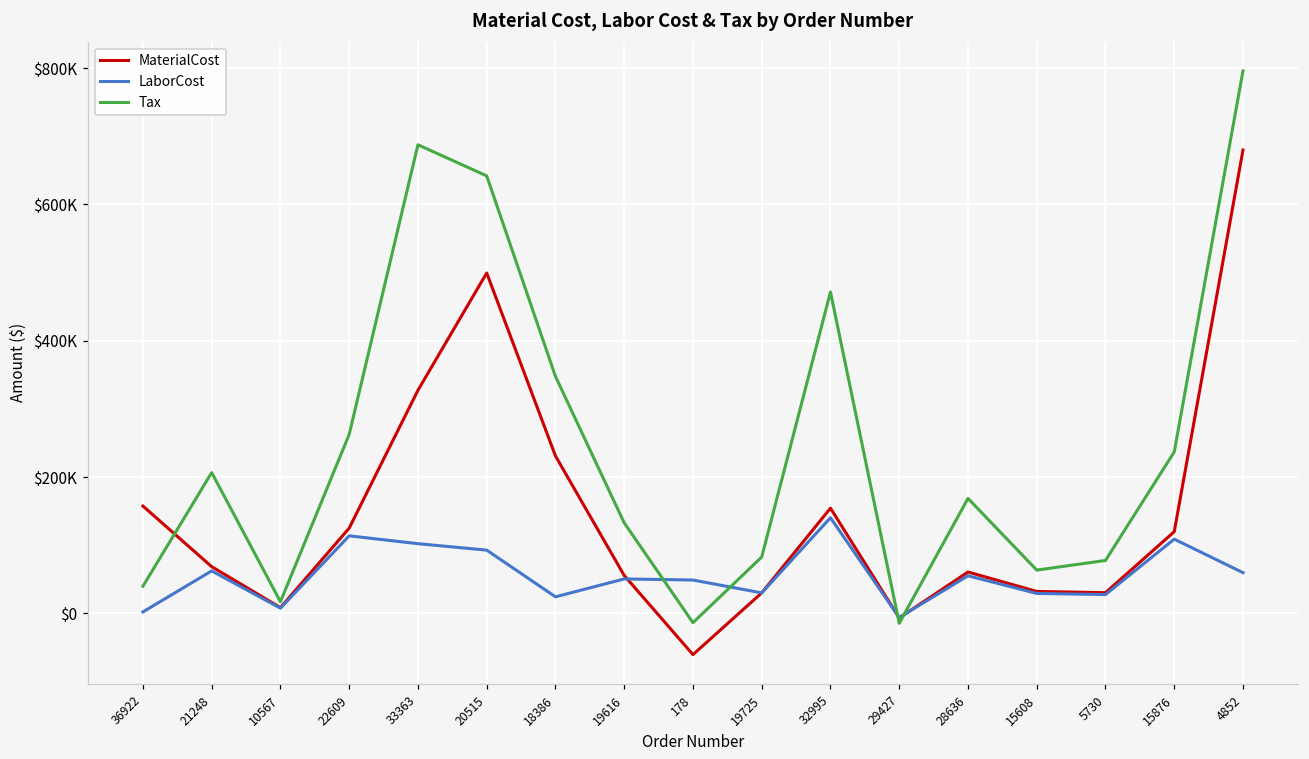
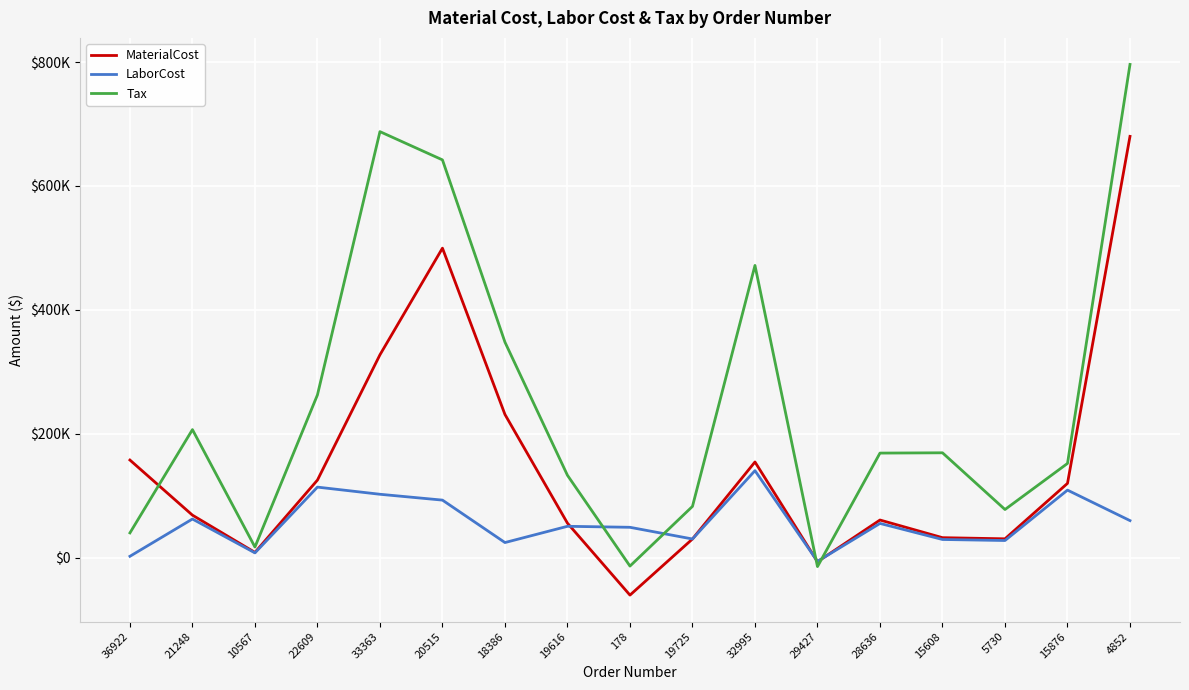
Tax, 15608: $60000 -> $170000
Tax, 15876: $240000 -> $150000
